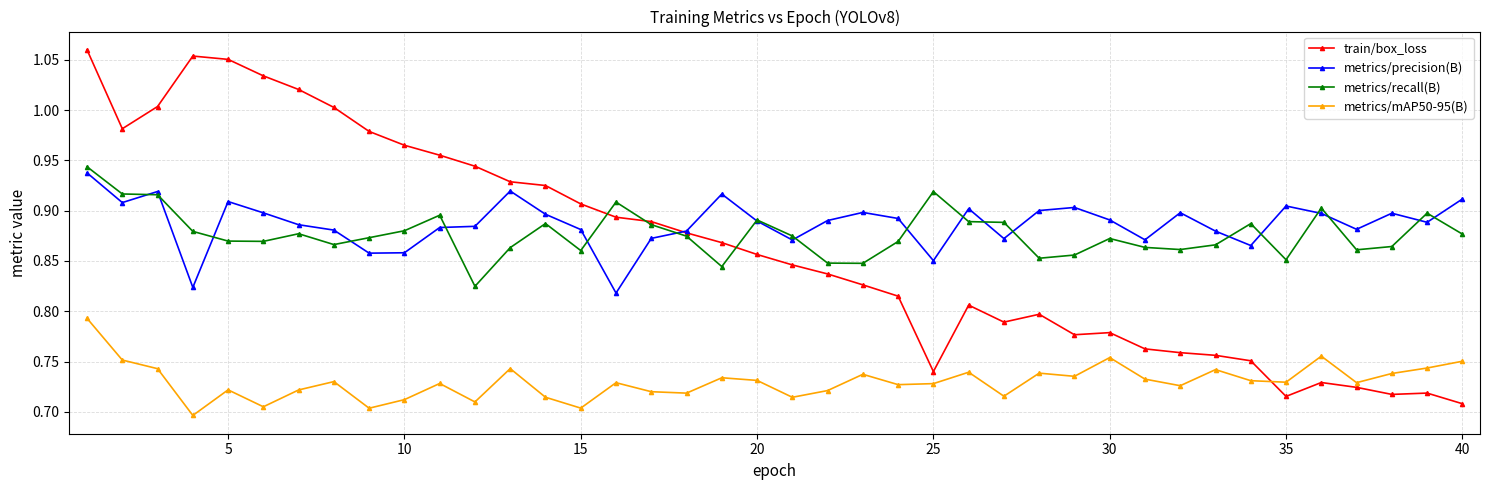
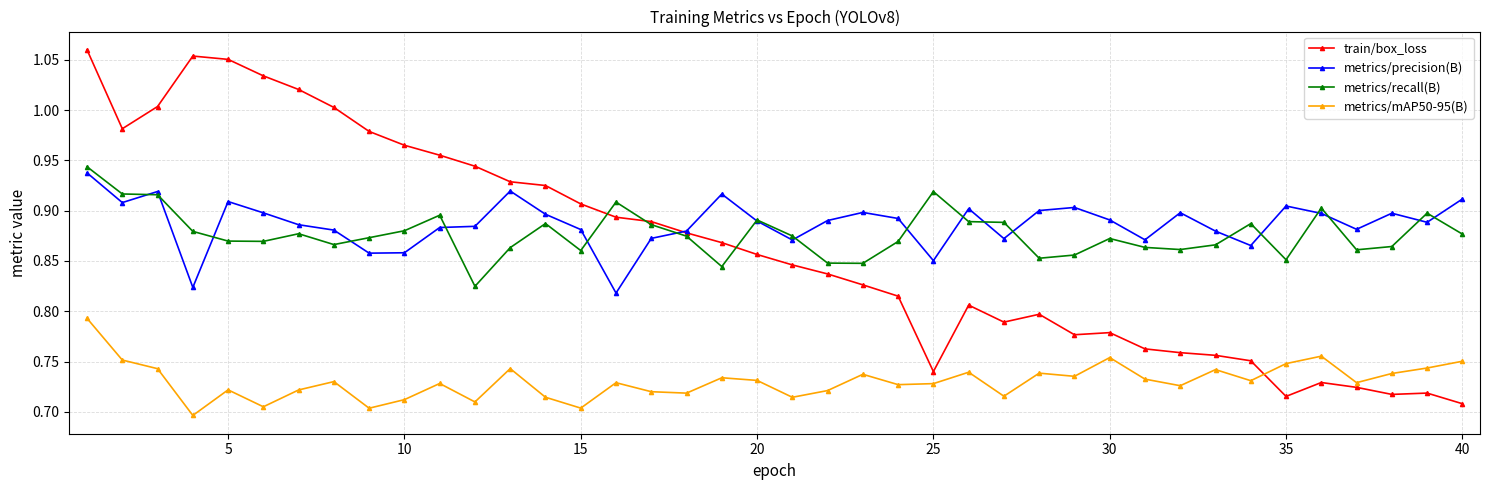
metrics/mAP50-95(B), 35: 0.730 -> 0.748
